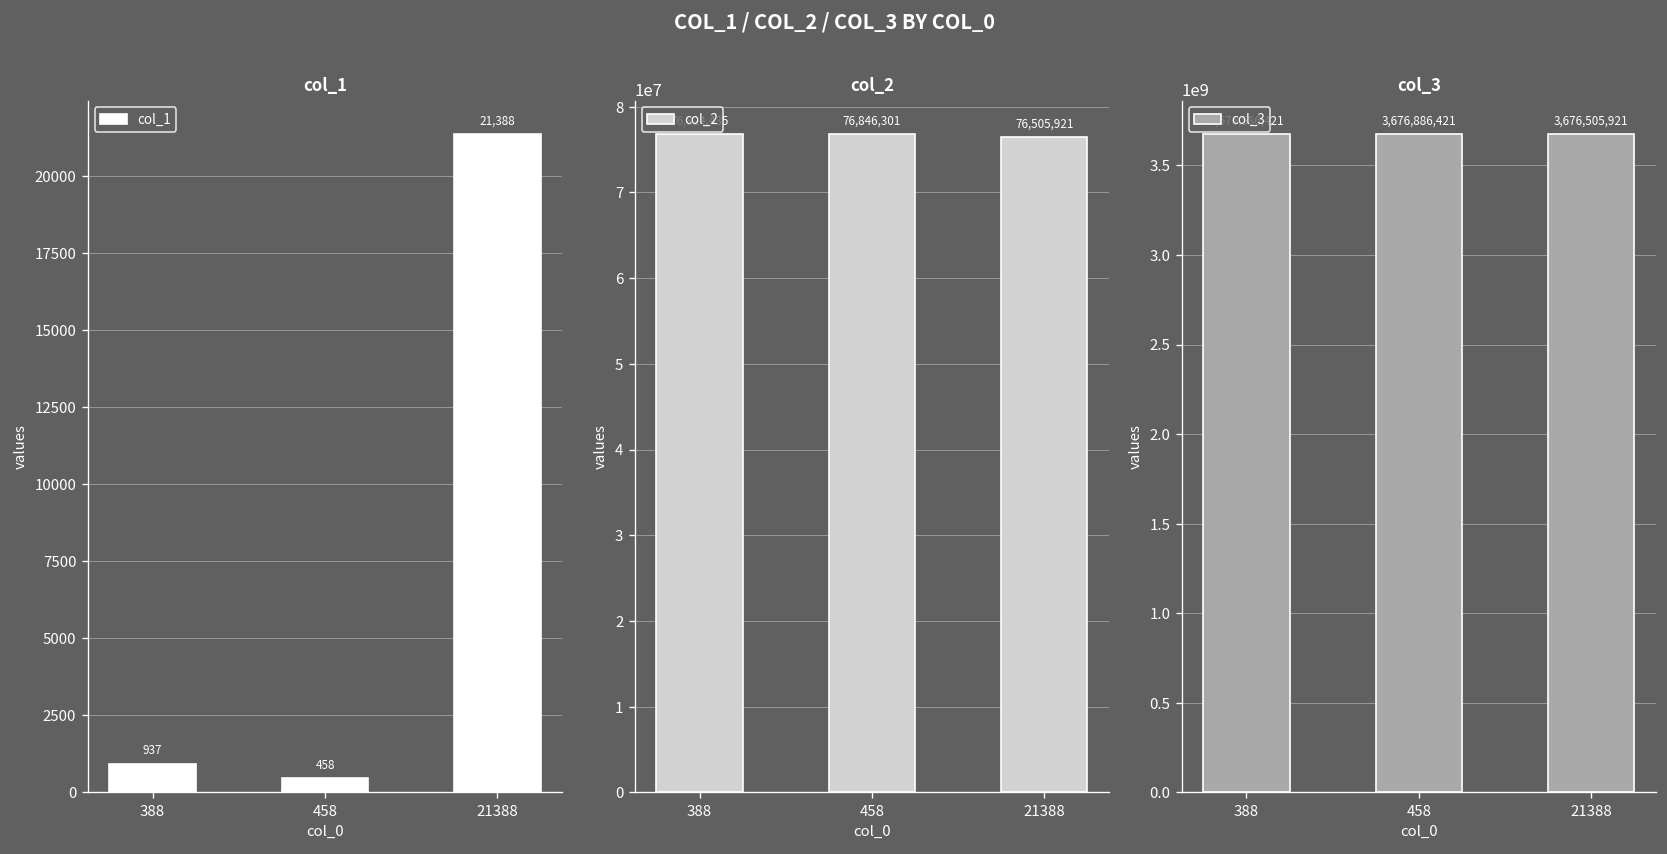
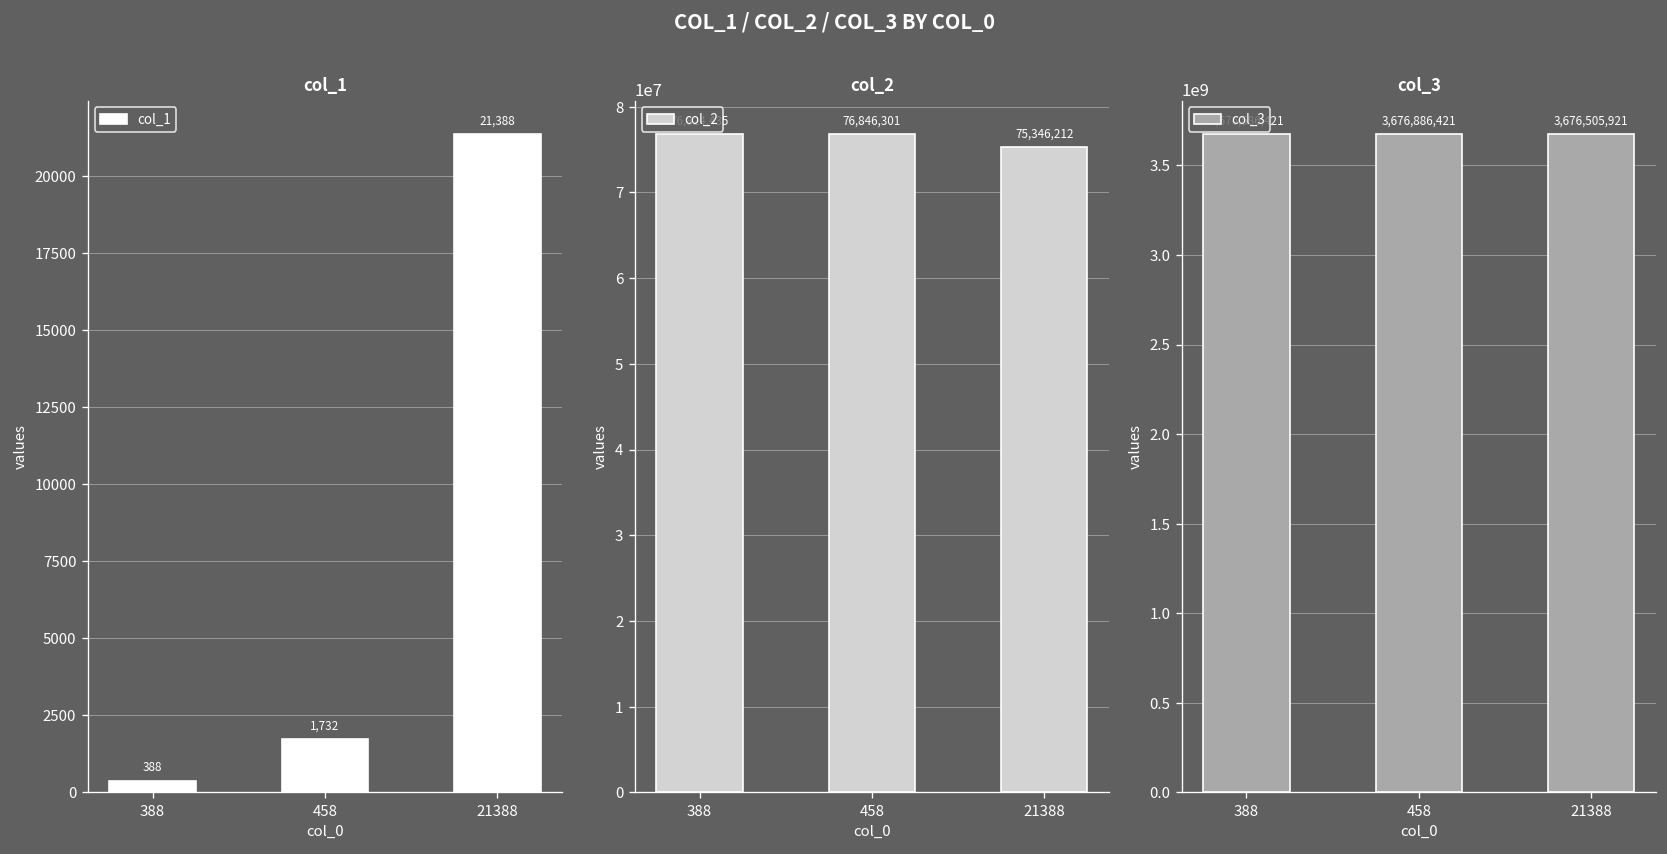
col_1, 388: 937 -> 388
col_1, 458: 458 -> 1,732
col_2, 21388: 76,505,921 -> 75,346,212
